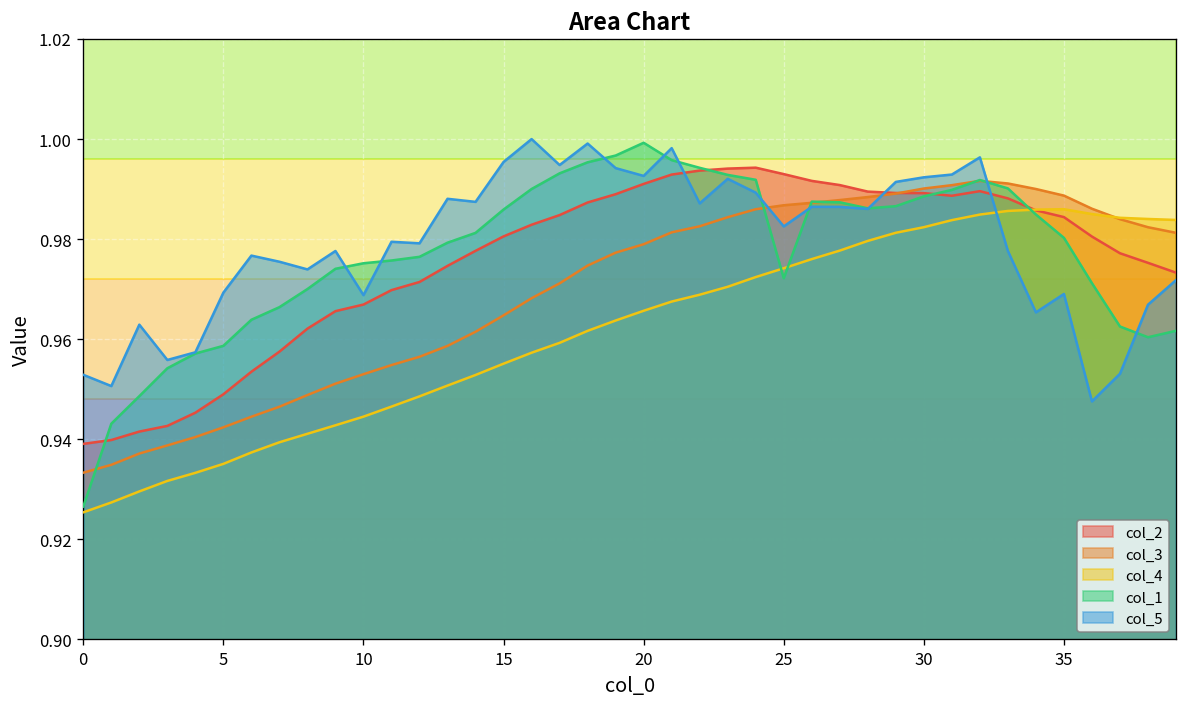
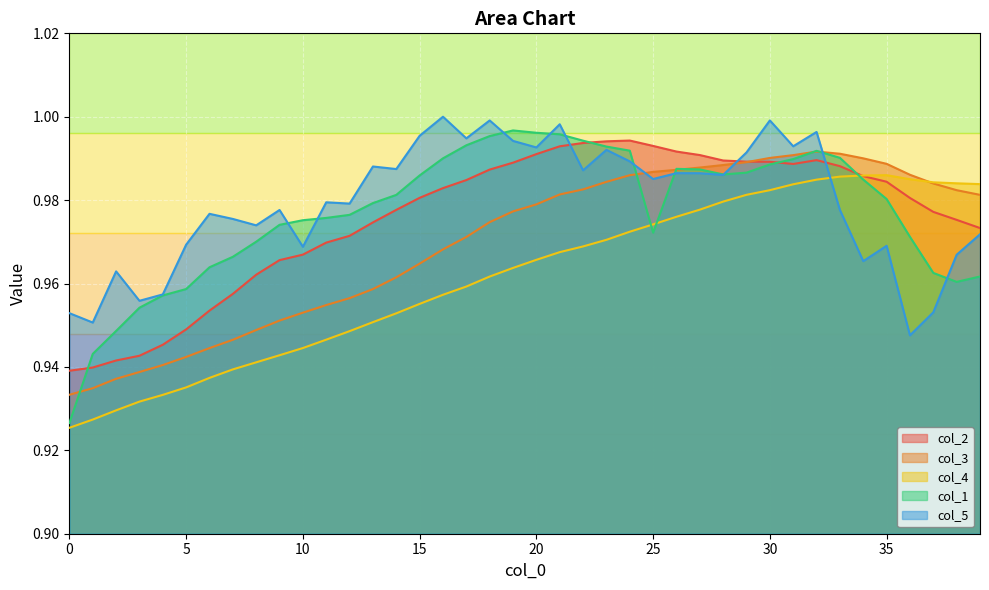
col_1, 20: 0.999 -> 0.996
col_5, 25: 0.983 -> 0.985
col_5, 30: 0.992 -> 0.999
